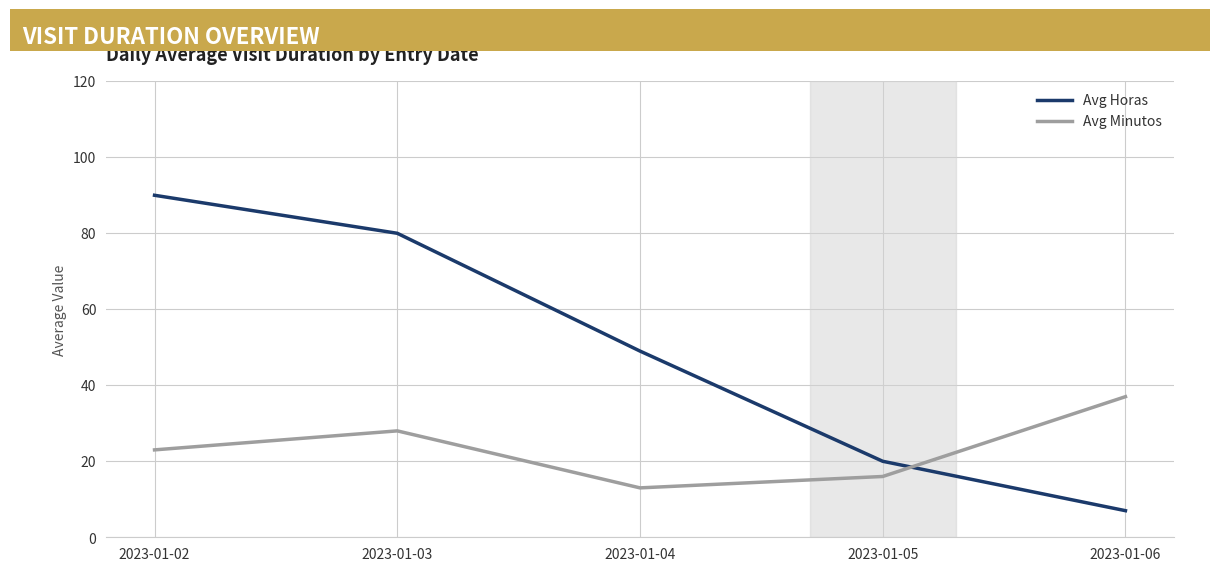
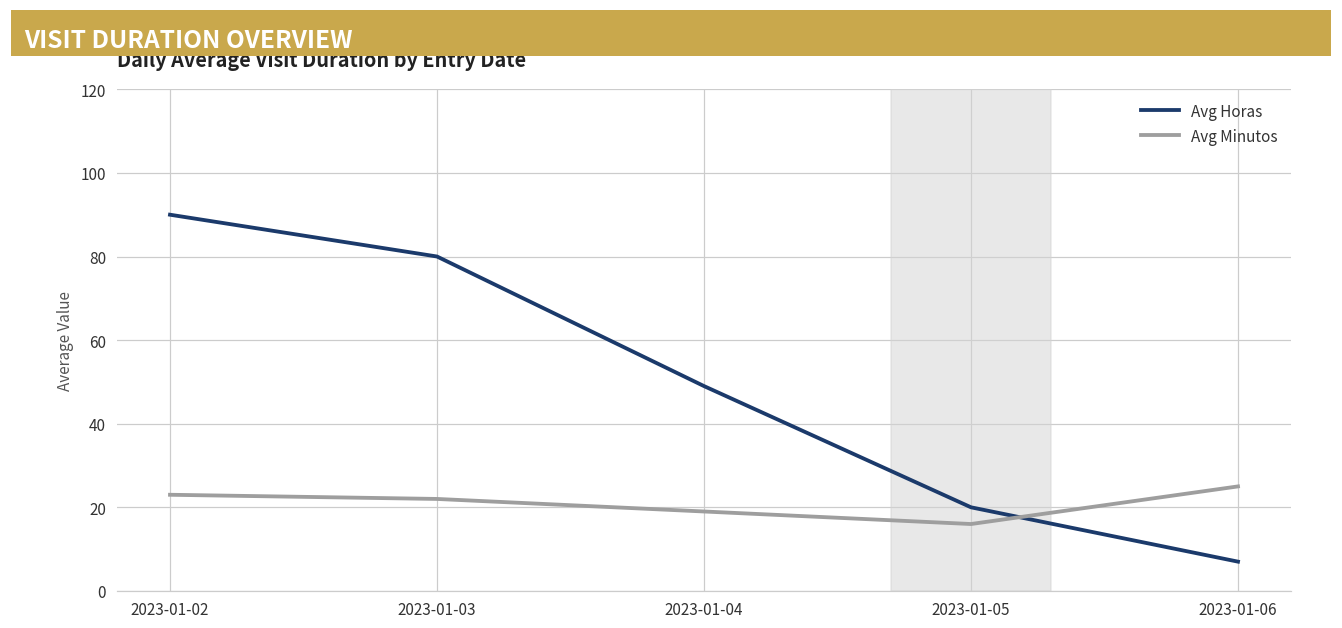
Avg Minutos, 2023-01-03: 28 -> 22
Avg Minutos, 2023-01-04: 13 -> 19
Avg Minutos, 2023-01-06: 37 -> 25
